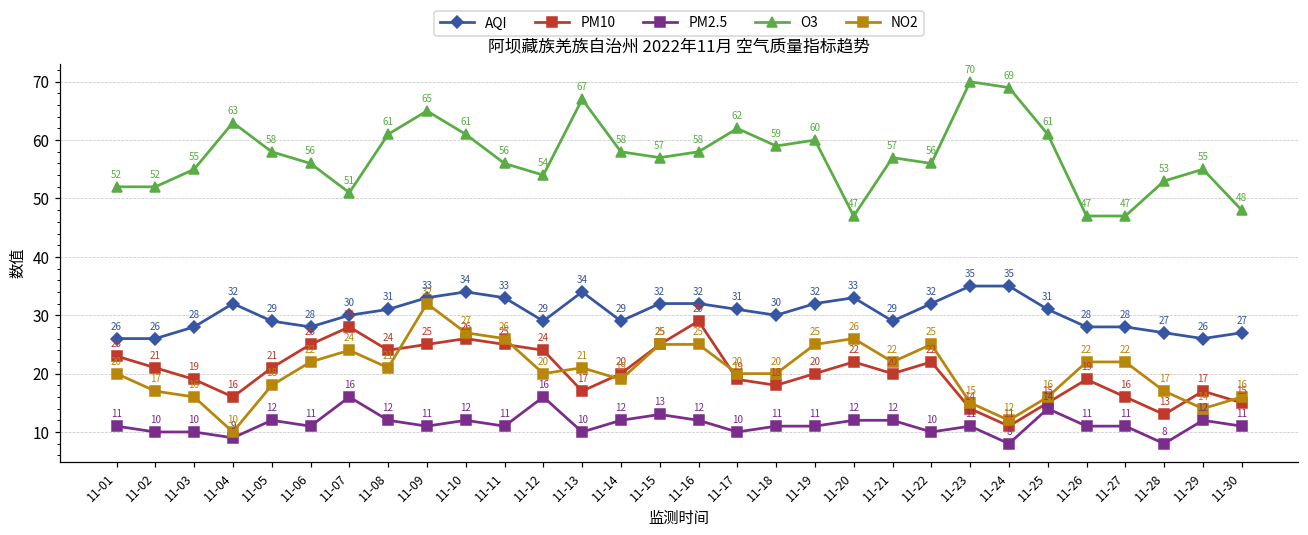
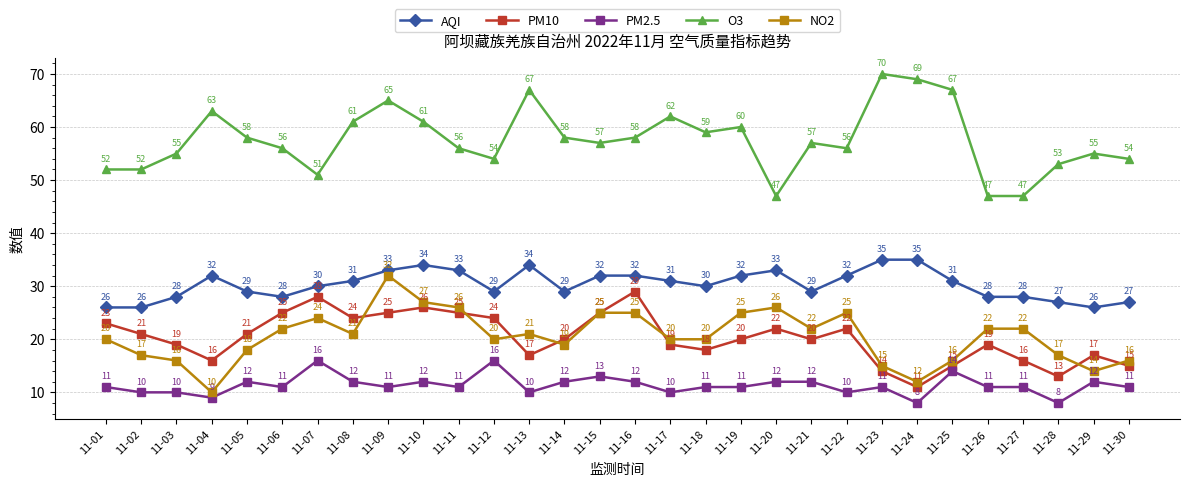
O3, 11-25: 61 -> 67
O3, 11-30: 48 -> 54
